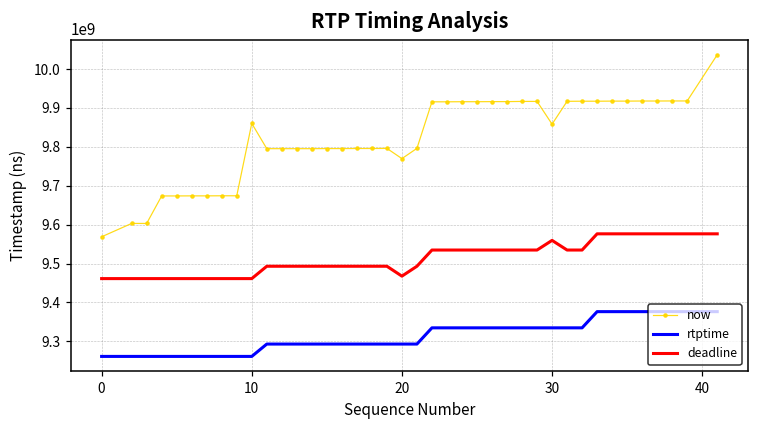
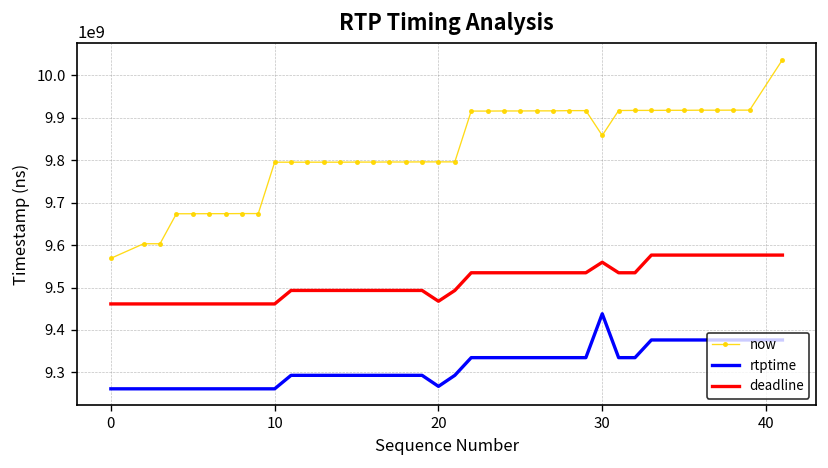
now, 10: 9860000000 -> 9800000000
now, 20: 9770000000 -> 9800000000
rtptime, 20: 9290000000 -> 9270000000
rtptime, 30: 9330000000 -> 9440000000
